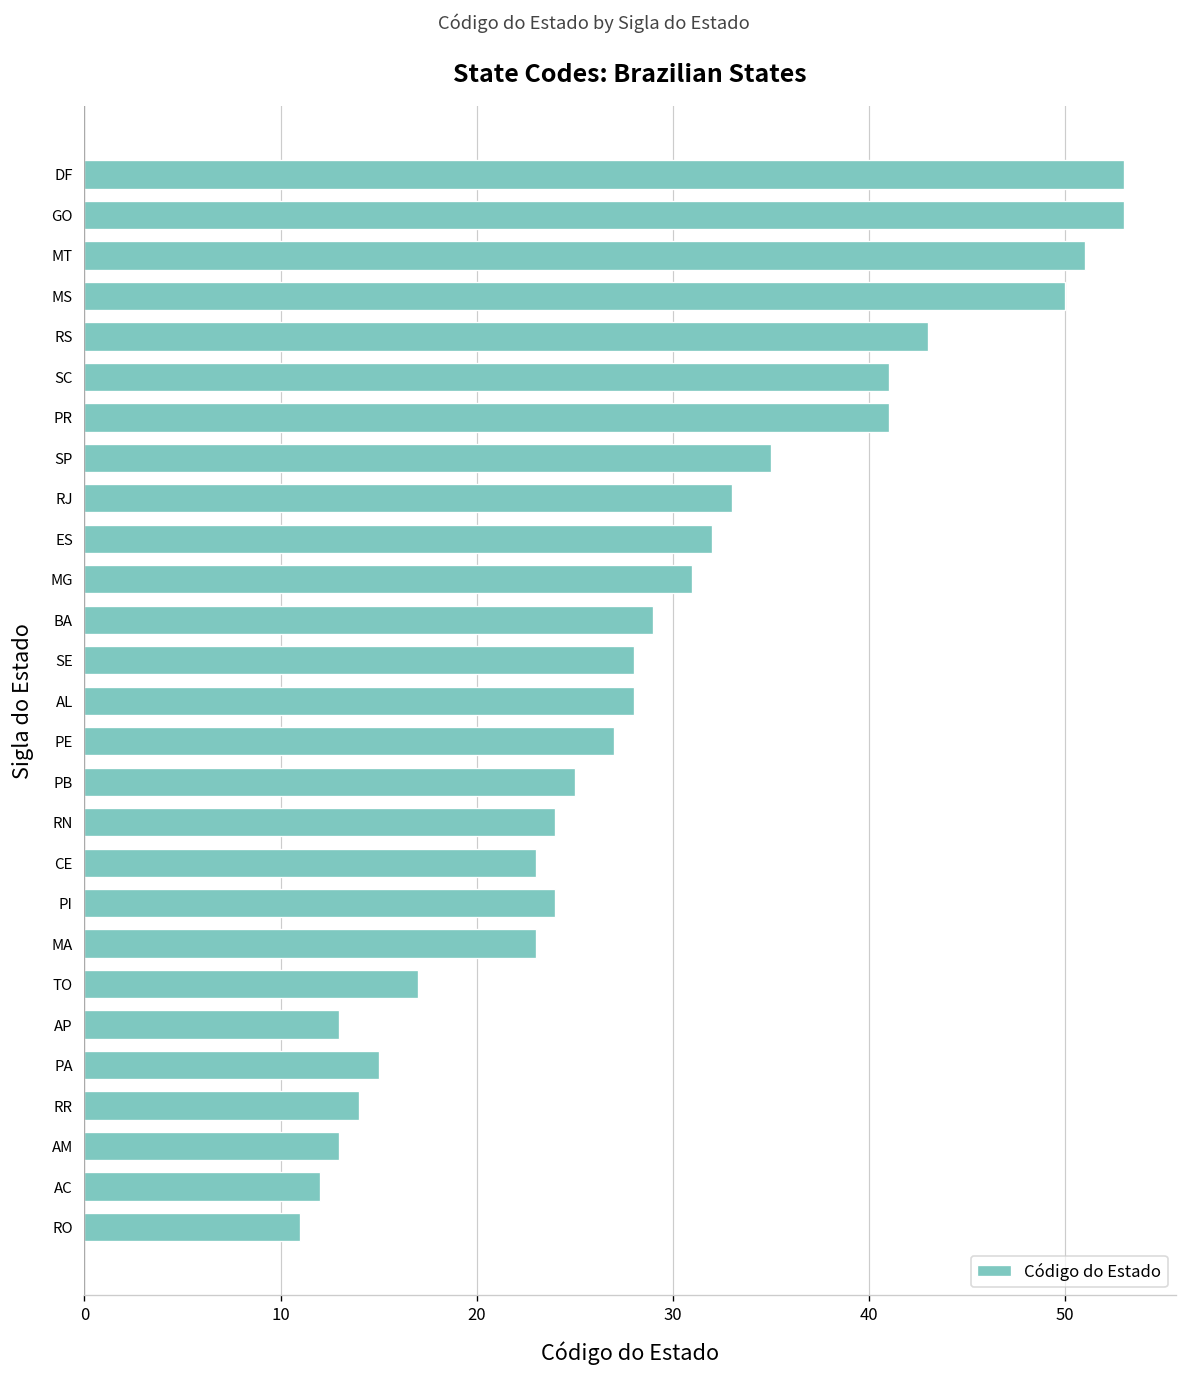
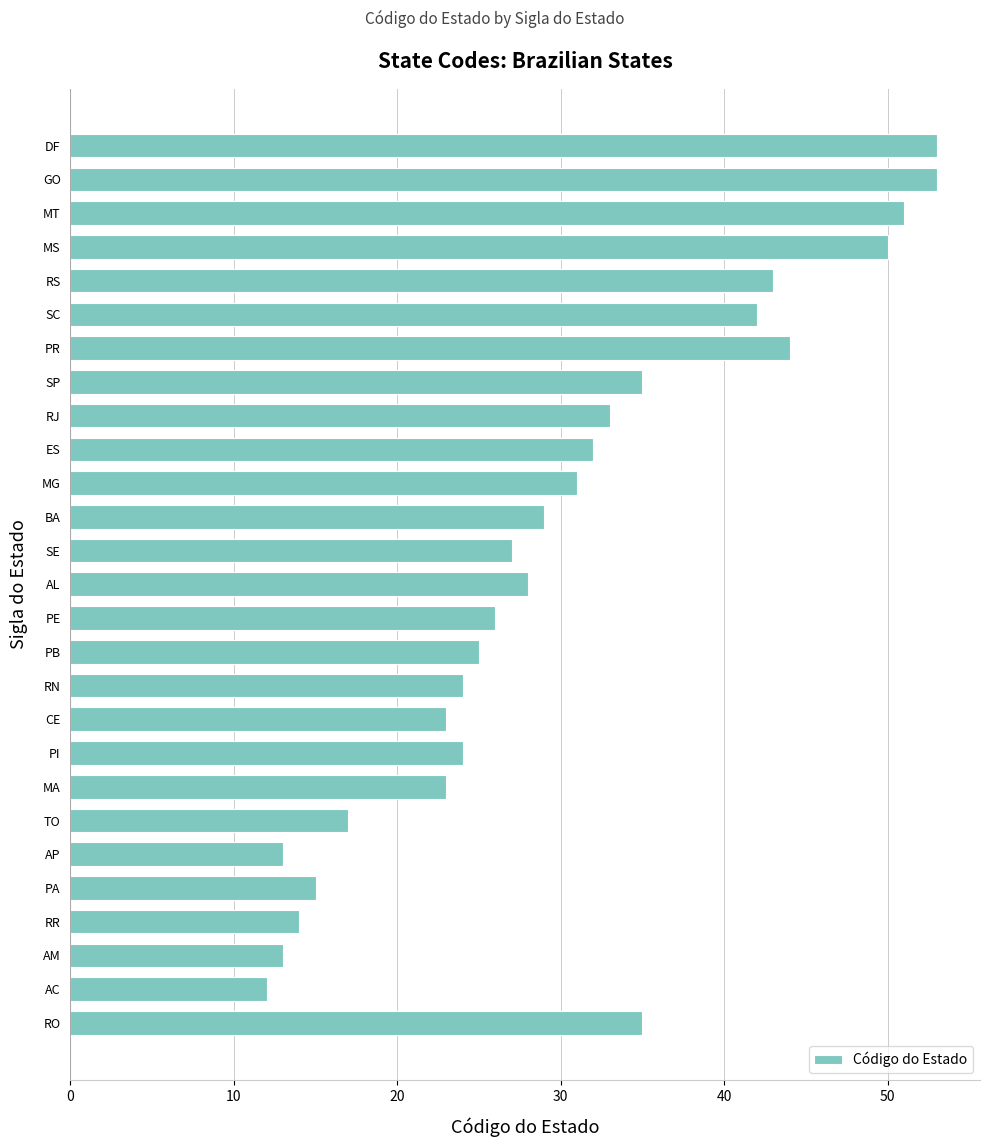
SC: 41 -> 42
PR: 41 -> 44
SE: 28 -> 27
PE: 27 -> 26
RO: 11 -> 35
